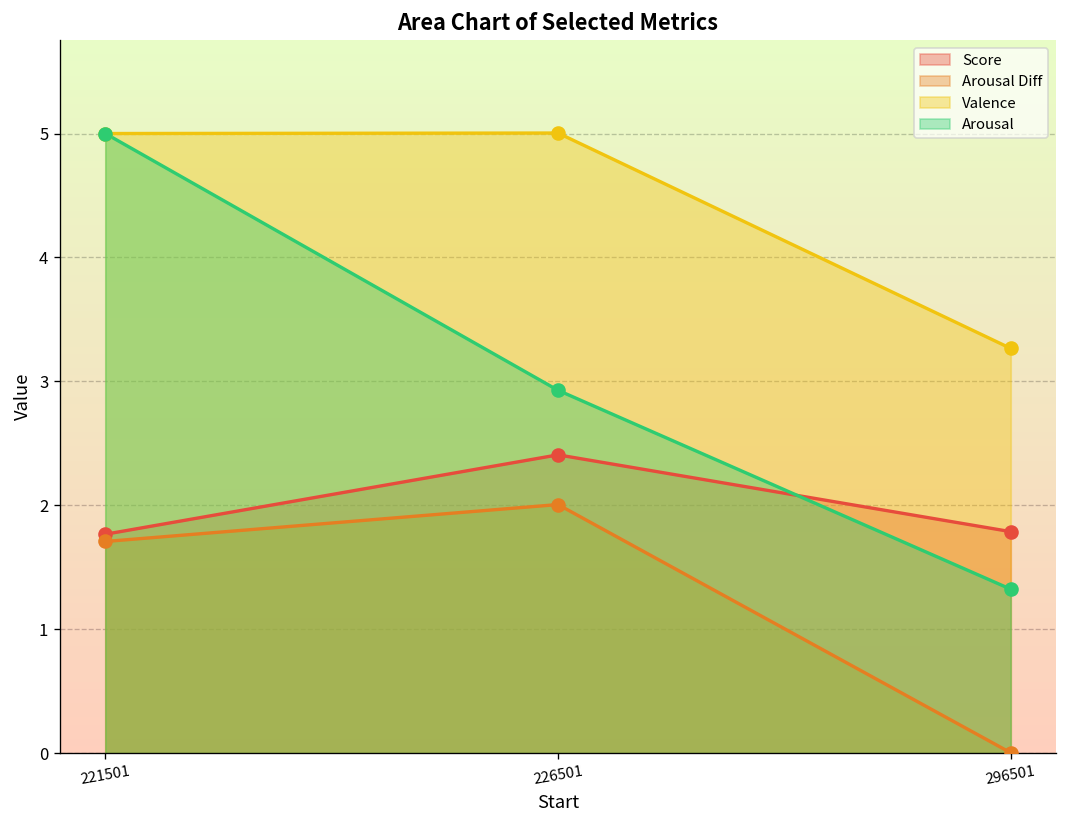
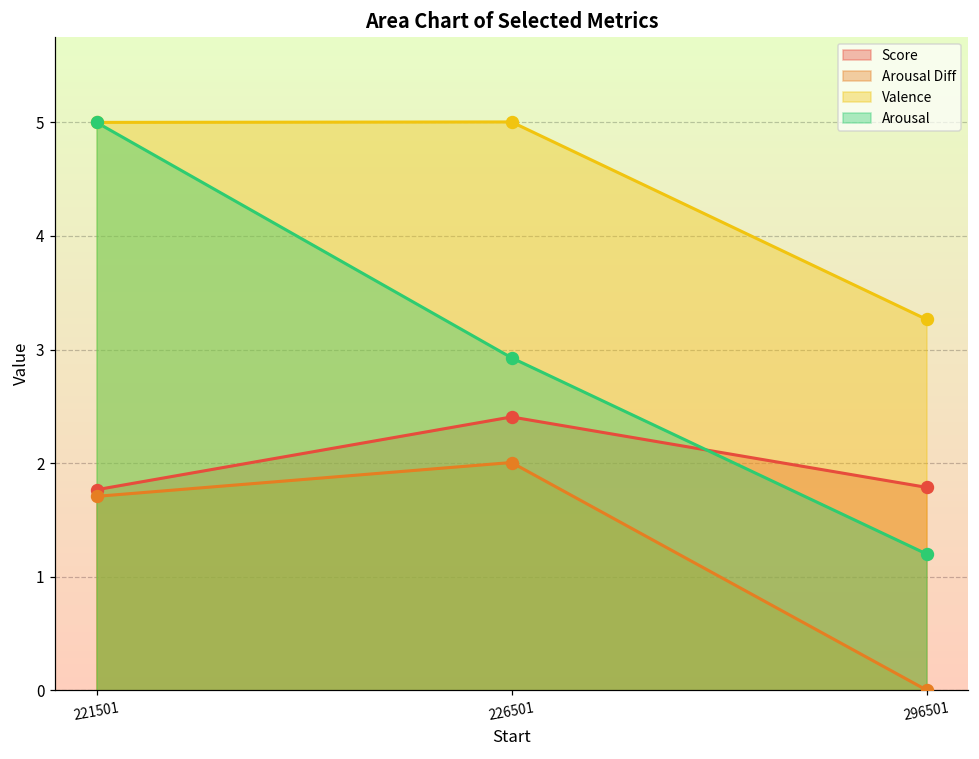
Arousal, 296501: 1.32 -> 1.20
